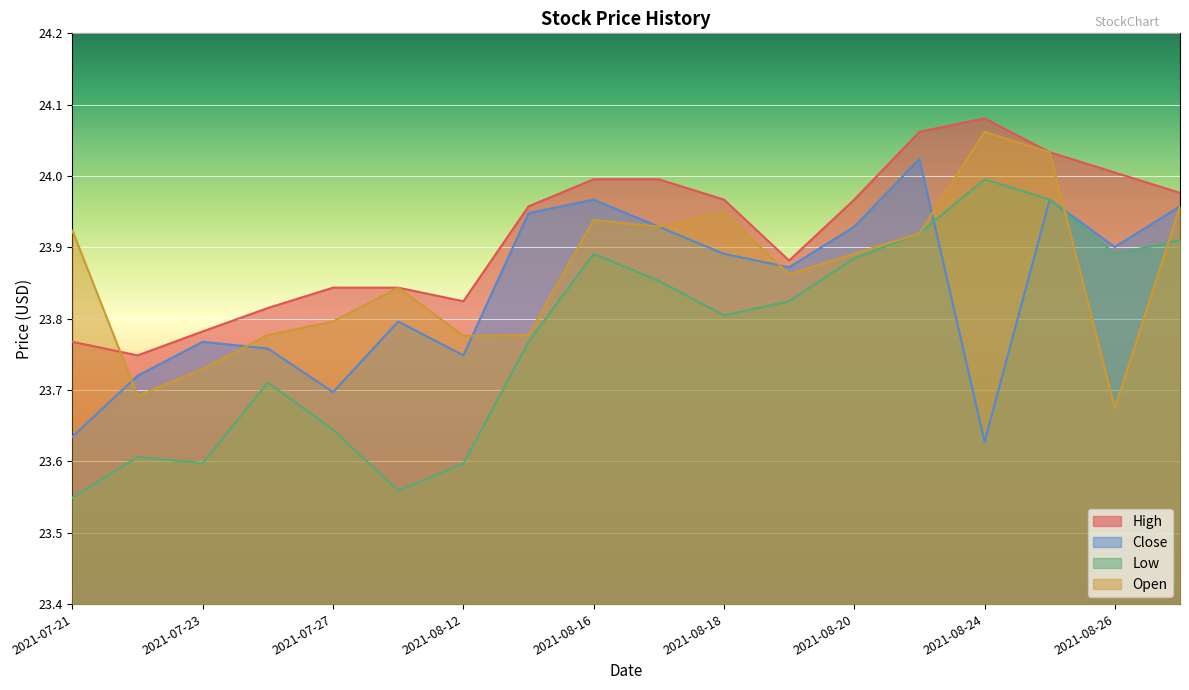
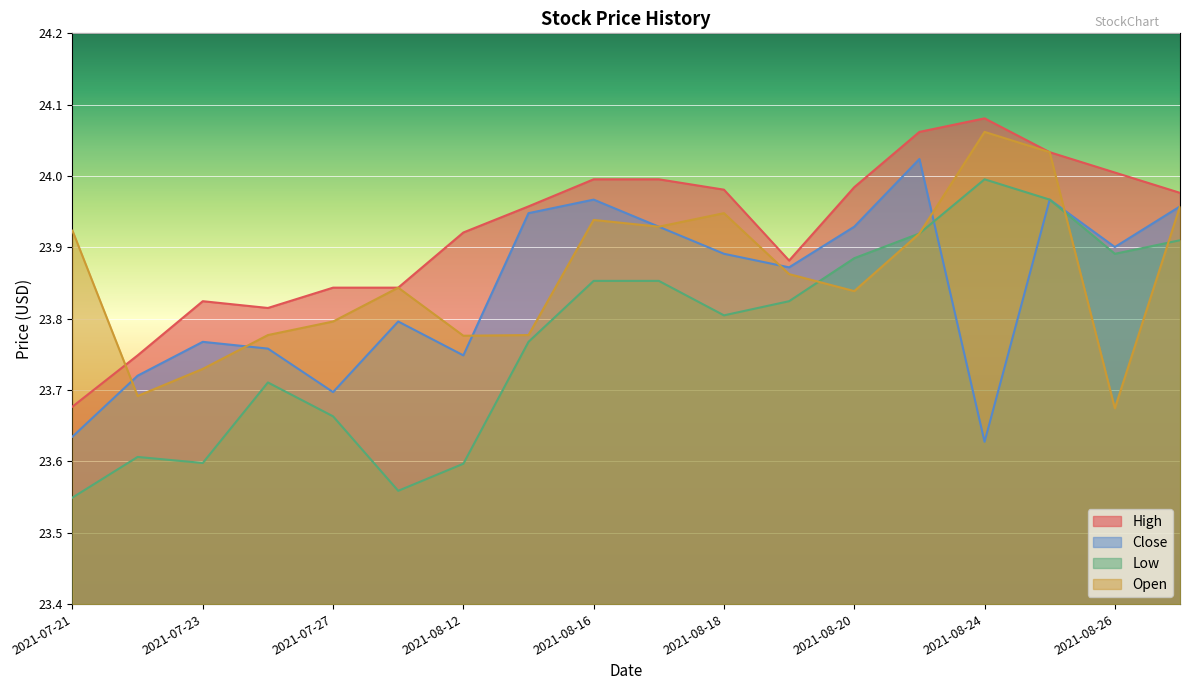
High, 2021-07-21: 23.77 -> 23.68
High, 2021-07-23: 23.78 -> 23.82
Low, 2021-07-27: 23.64 -> 23.66
High, 2021-08-12: 23.82 -> 23.92
Low, 2021-08-16: 23.89 -> 23.85
High, 2021-08-18: 23.97 -> 23.98
High, 2021-08-20: 23.97 -> 23.98
Open, 2021-08-20: 23.89 -> 23.84
